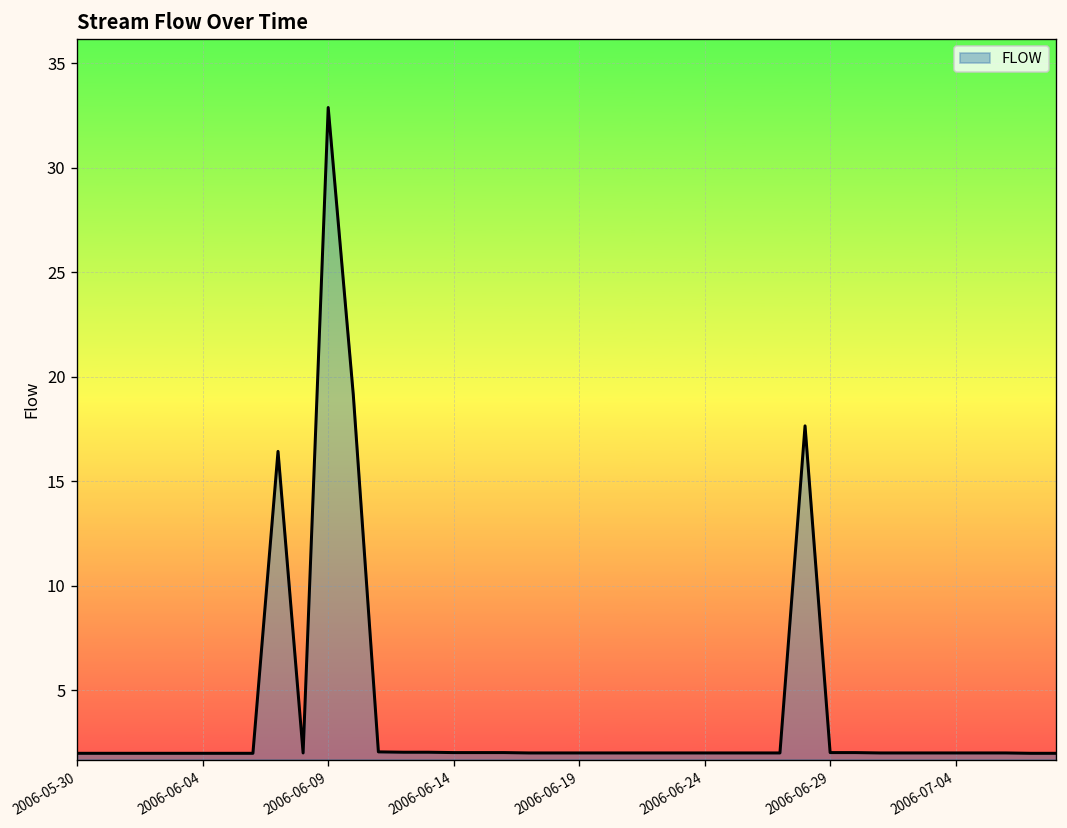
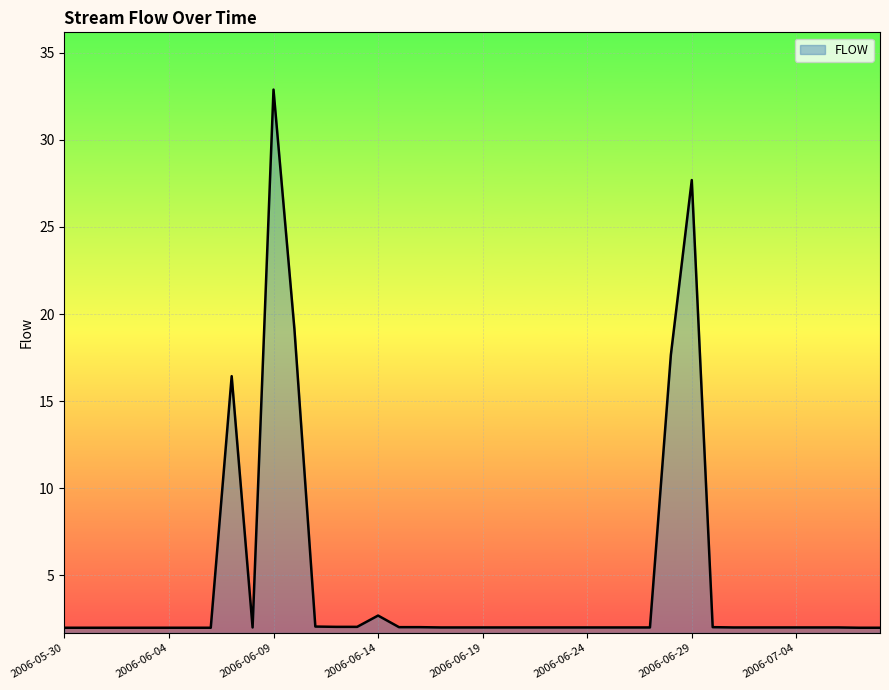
2006-06-14: 2.0 -> 2.7
2006-06-29: 2.0 -> 27.7
